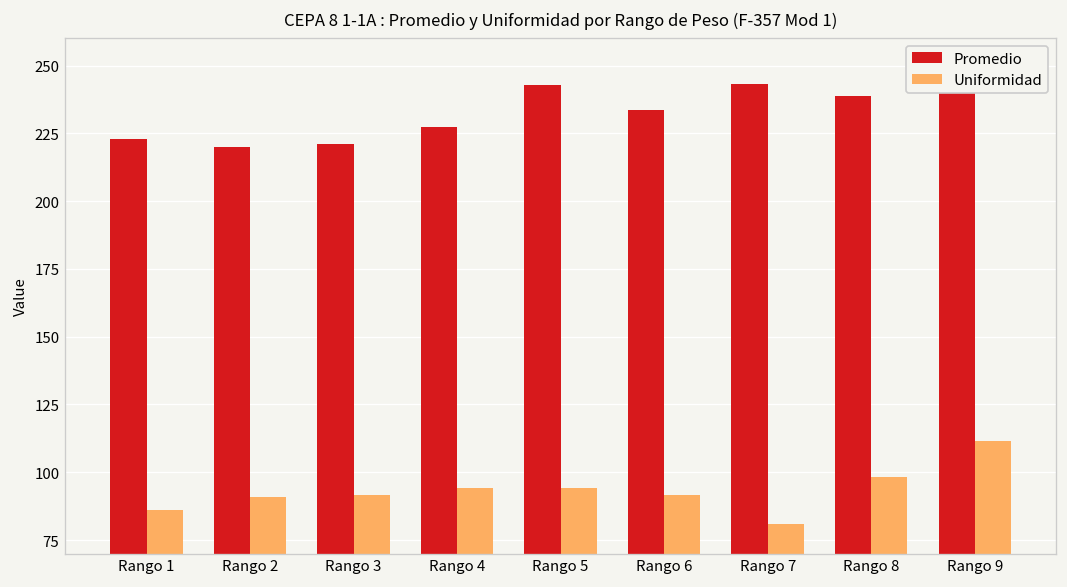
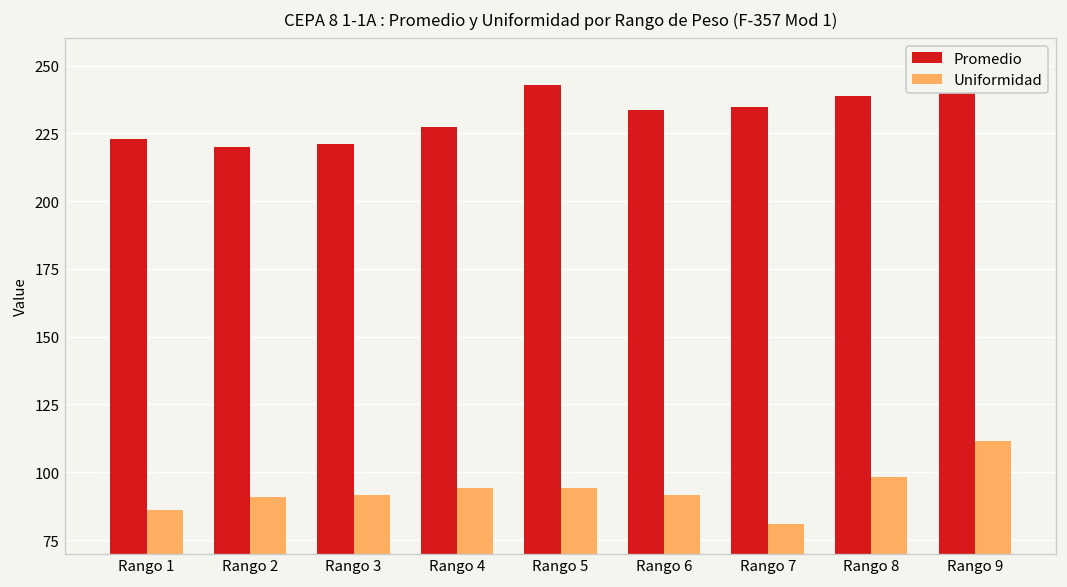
Promedio, Rango 7: 243 -> 235
